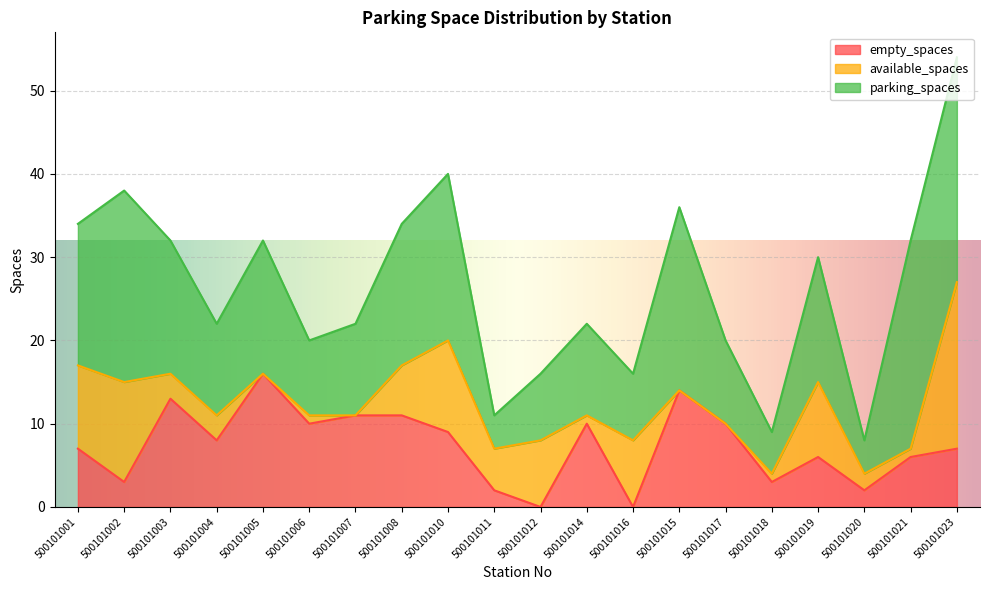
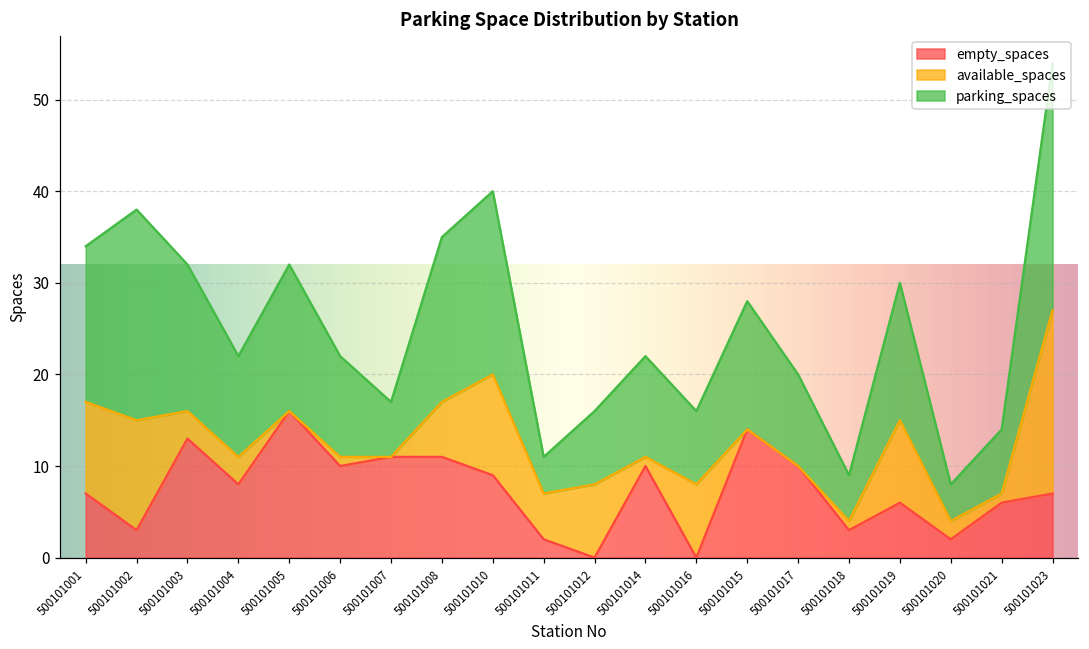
parking_spaces, 500101006: 9 -> 11
parking_spaces, 500101007: 11 -> 6
parking_spaces, 500101008: 17 -> 18
parking_spaces, 500101015: 22 -> 14
parking_spaces, 500101021: 25 -> 7
